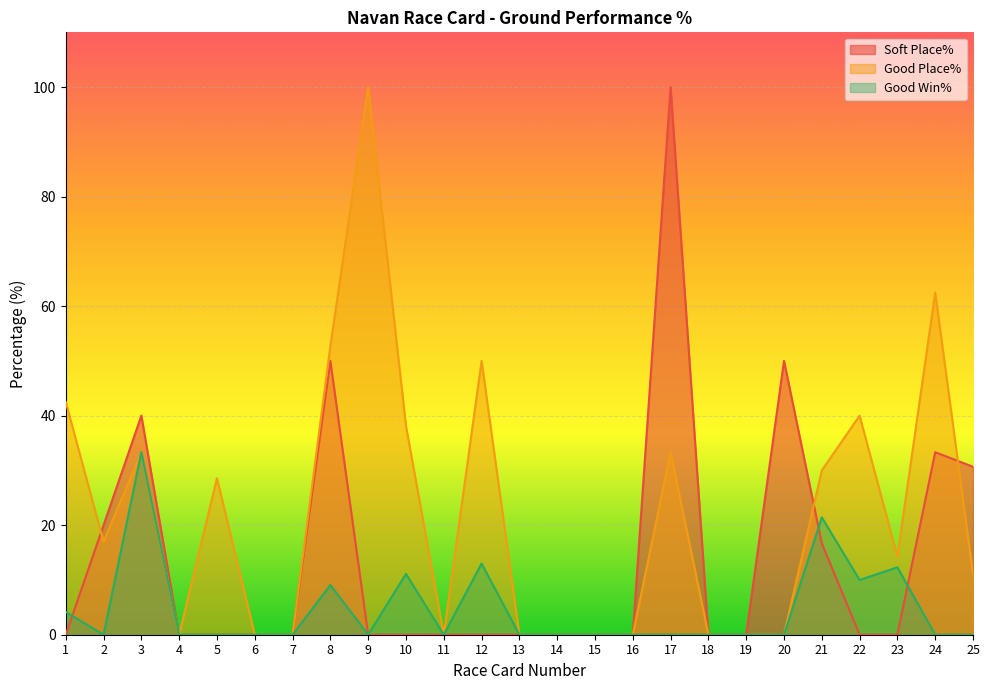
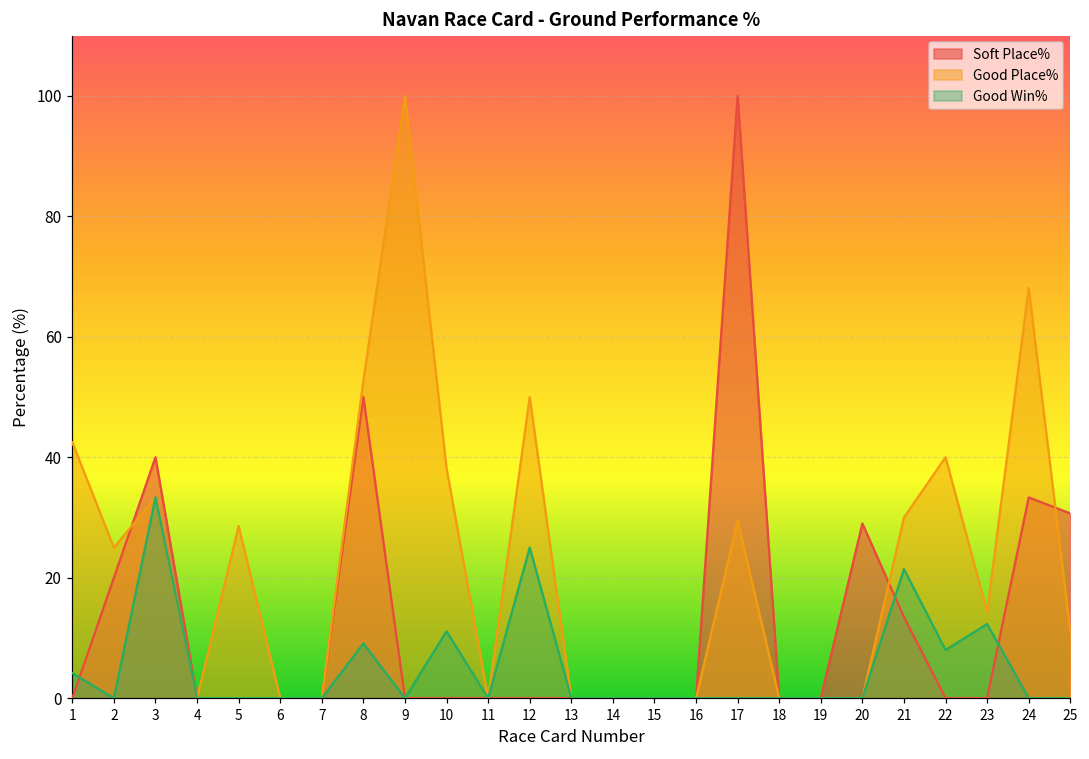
Good Place%, 2: 17 -> 25
Good Win%, 12: 13 -> 25
Good Place%, 17: 33 -> 29
Soft Place%, 20: 50 -> 29
Soft Place%, 21: 17 -> 13
Good Win%, 22: 10 -> 8
Good Place%, 24: 63 -> 68
